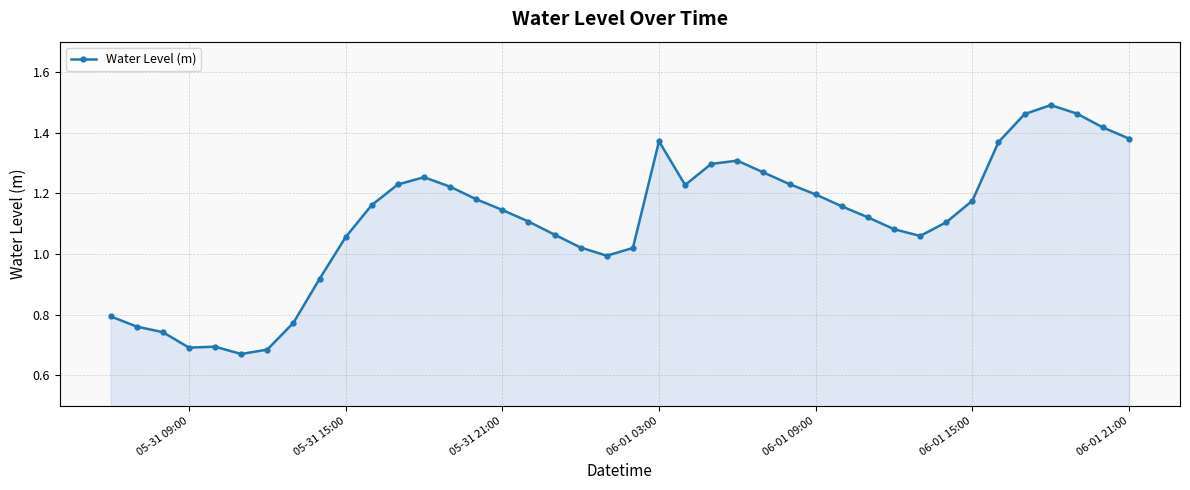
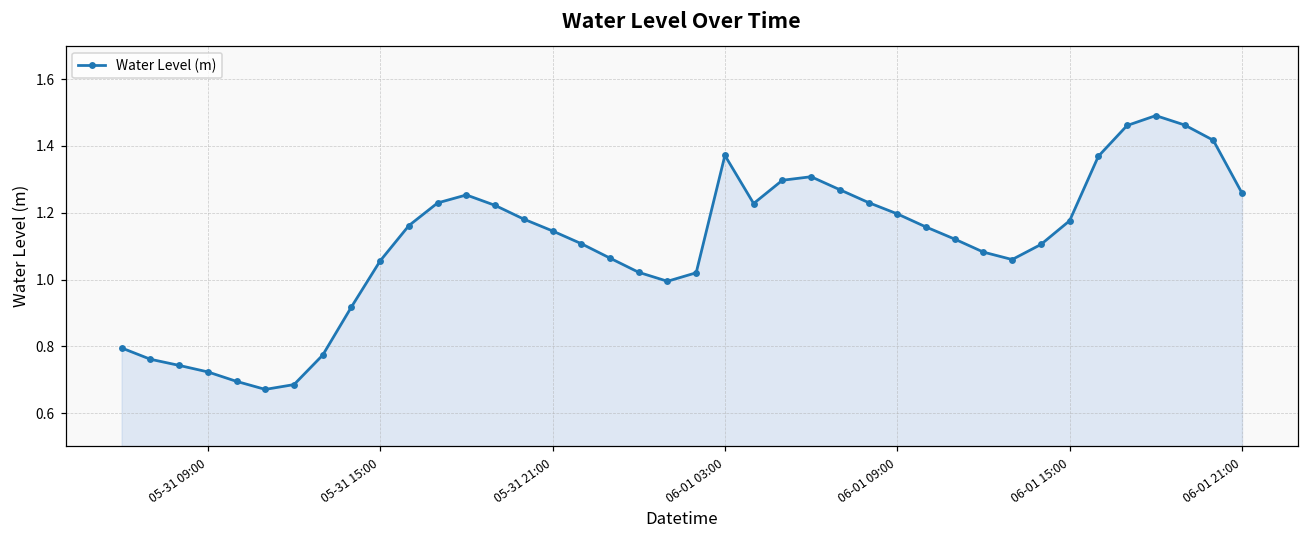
05-31 09:00: 0.69 -> 0.72
06-01 21:00: 1.38 -> 1.26
